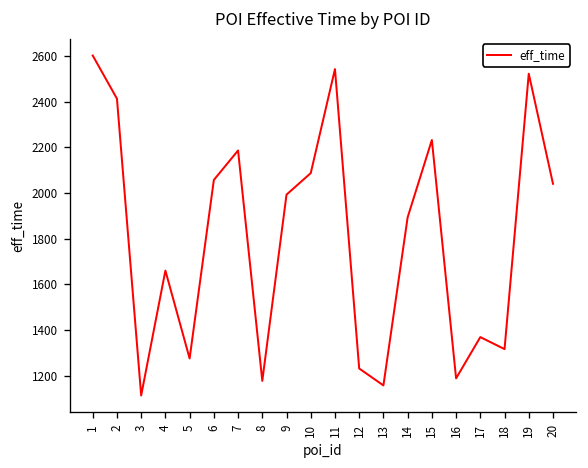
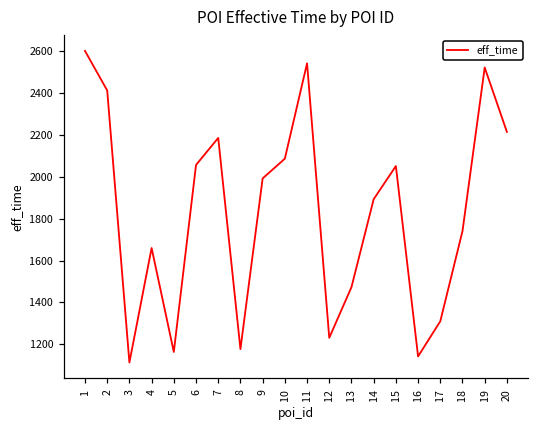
5: 1280 -> 1160
13: 1160 -> 1470
15: 2230 -> 2050
16: 1190 -> 1140
17: 1370 -> 1310
18: 1320 -> 1740
20: 2040 -> 2220
